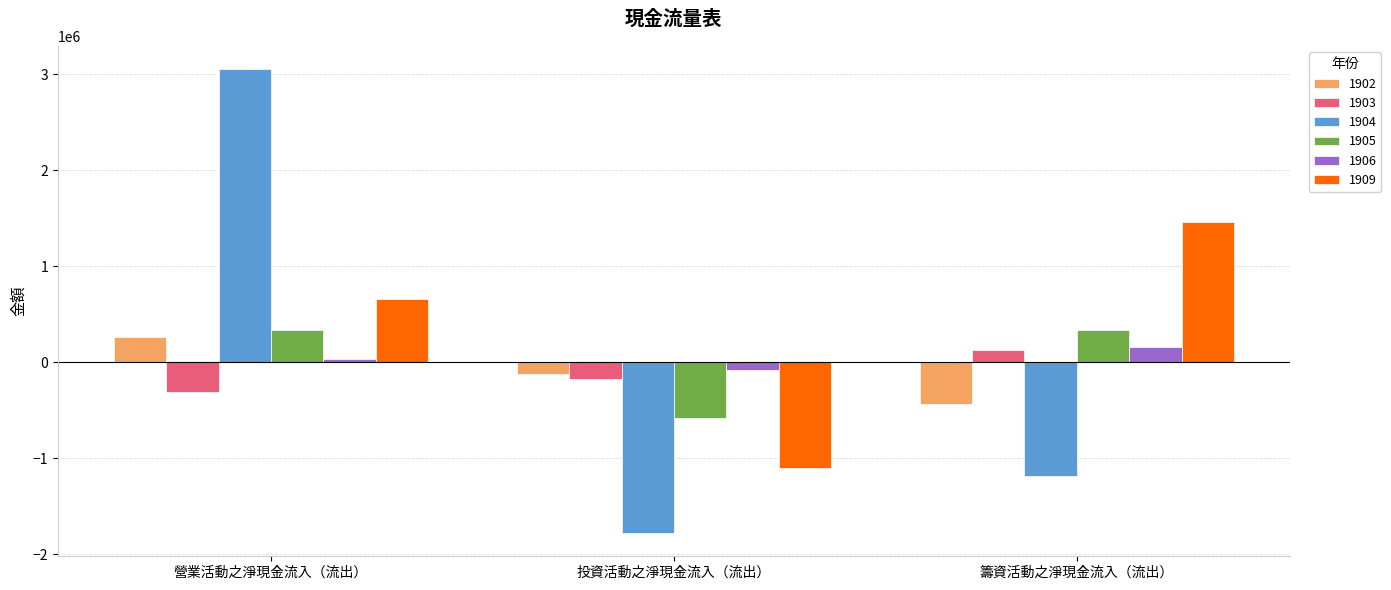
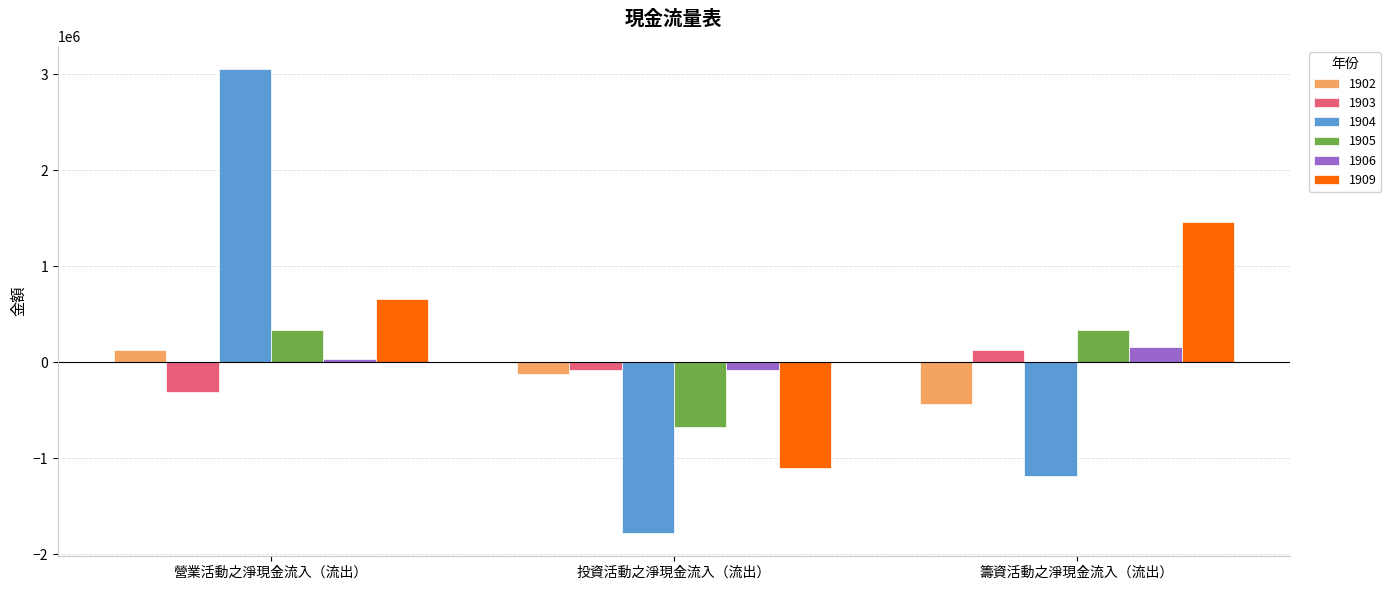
1902, 營業活動之淨現金流入（流出）: 300000 -> 100000
1903, 投資活動之淨現金流入（流出）: -200000 -> -100000
1905, 投資活動之淨現金流入（流出）: -600000 -> -700000
